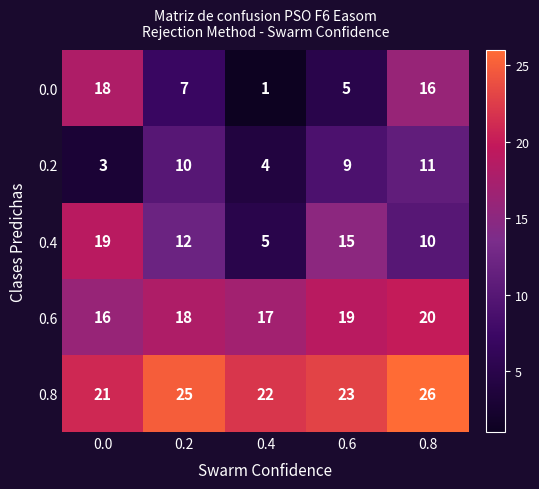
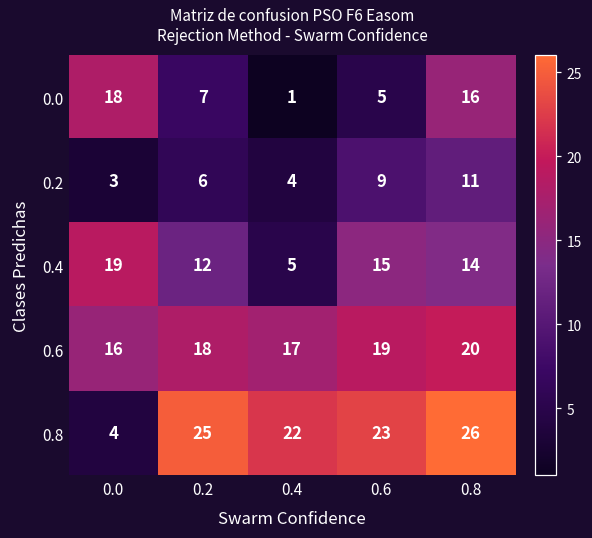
0.2, 0.2: 10 -> 6
0.4, 0.8: 10 -> 14
0.8, 0.0: 21 -> 4
